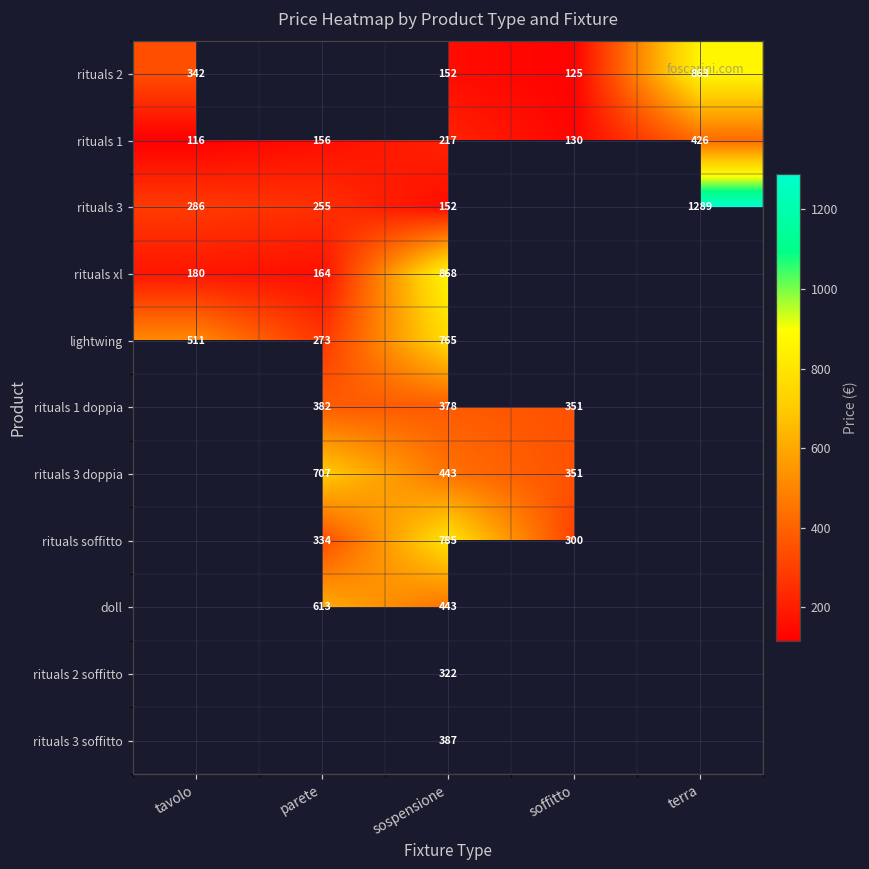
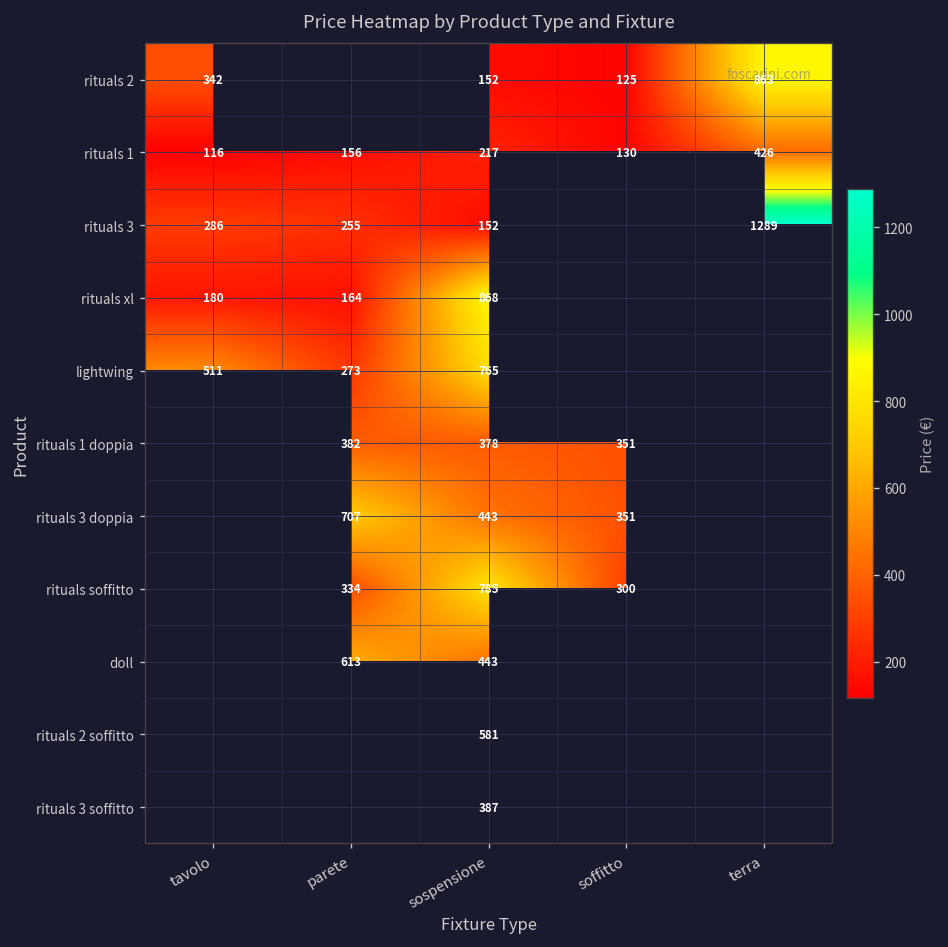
rituals 2 soffitto, sospensione: 322 -> 581
